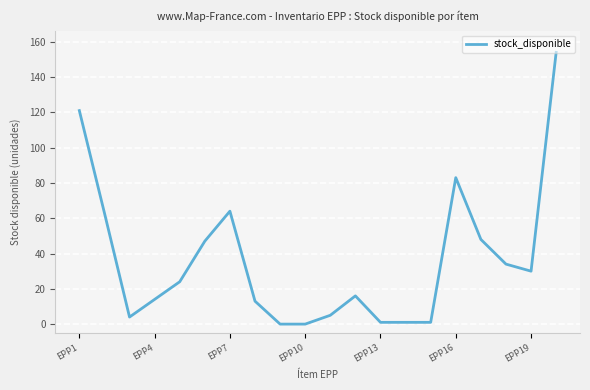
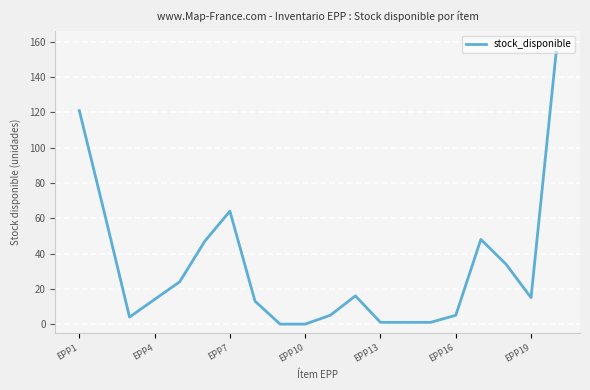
EPP16: 83 -> 5
EPP19: 30 -> 15
